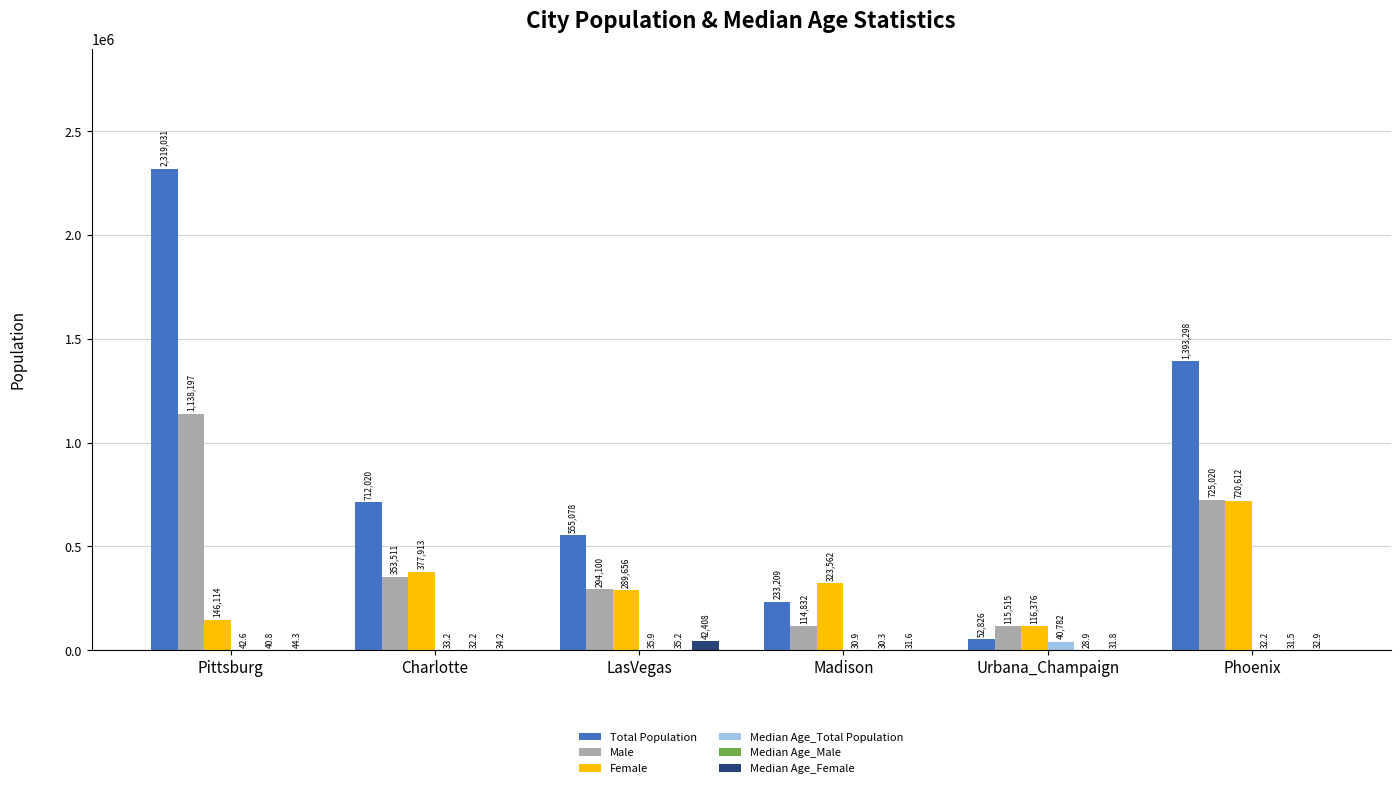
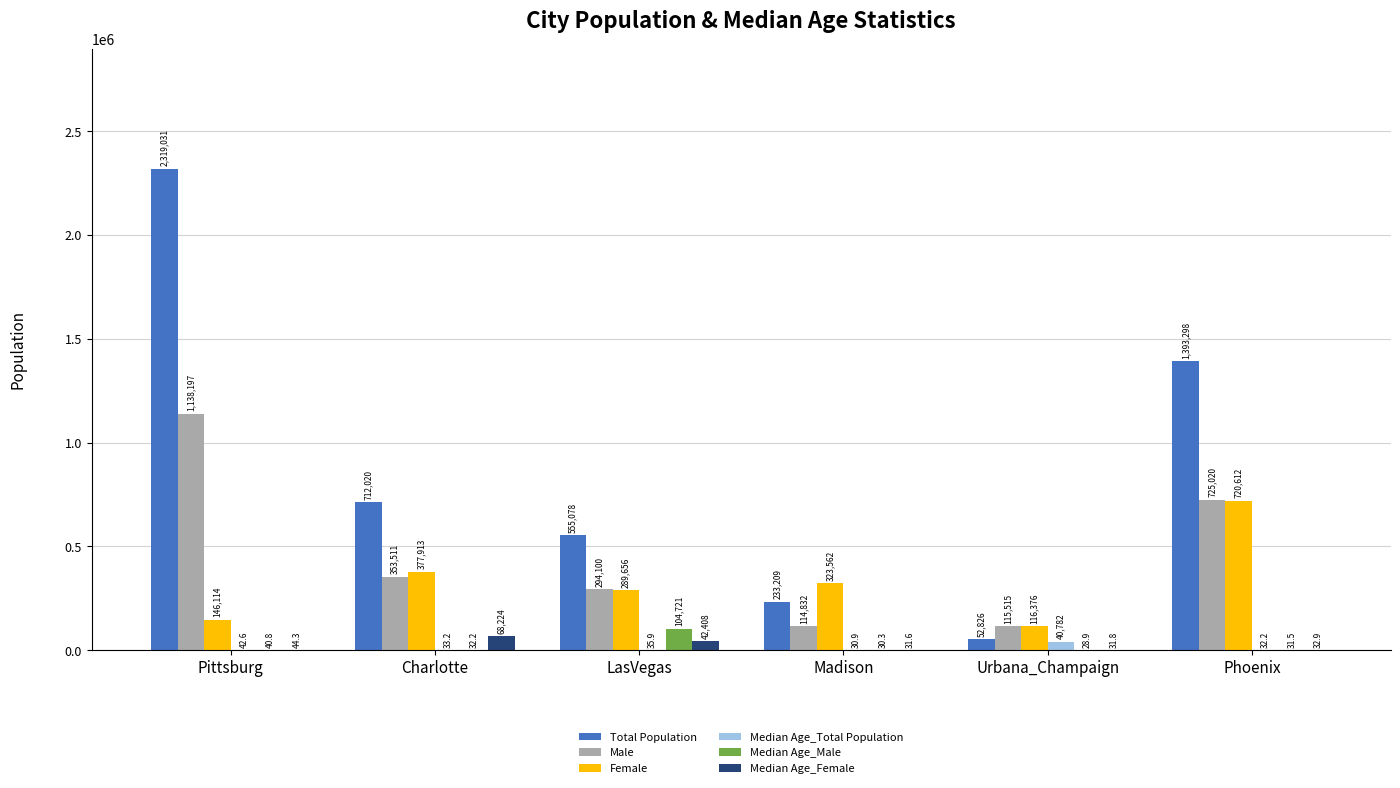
Median Age_Female, Charlotte: 34.2 -> 68,224
Median Age_Male, LasVegas: 35.2 -> 104,721
